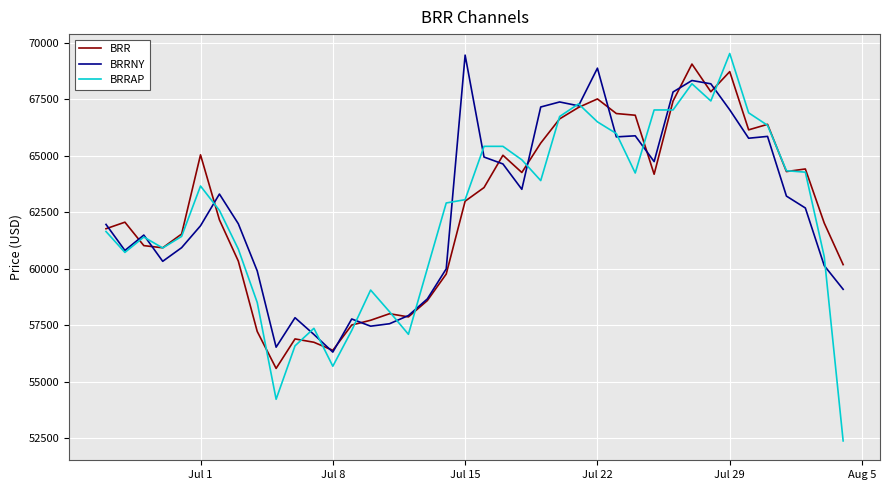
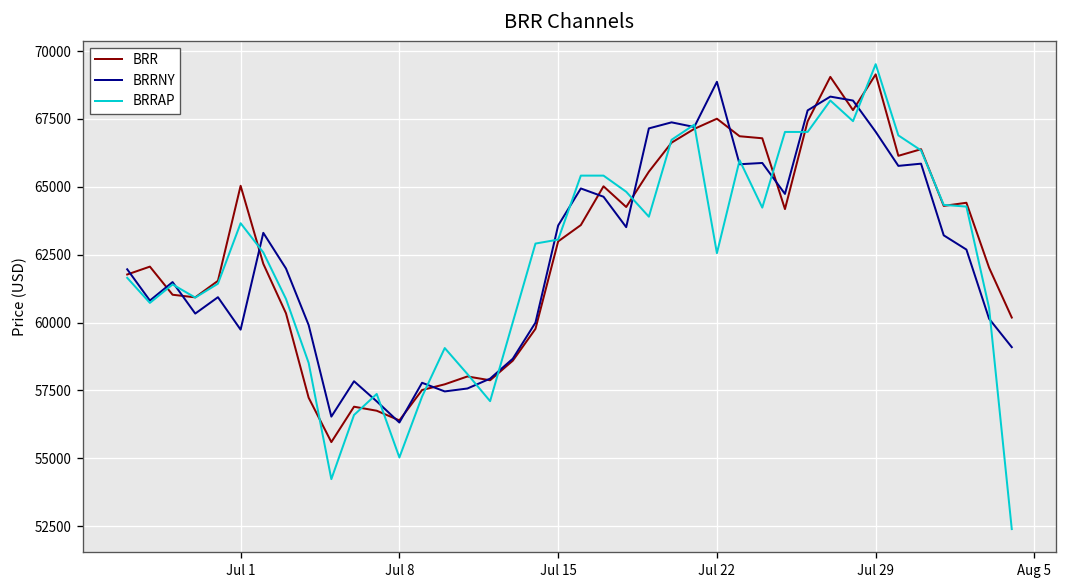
BRRNY, Jul 1: 61900 -> 59700
BRRAP, Jul 8: 55700 -> 55000
BRRNY, Jul 15: 69400 -> 63600
BRRAP, Jul 22: 66500 -> 62600
BRR, Jul 29: 68700 -> 69100
